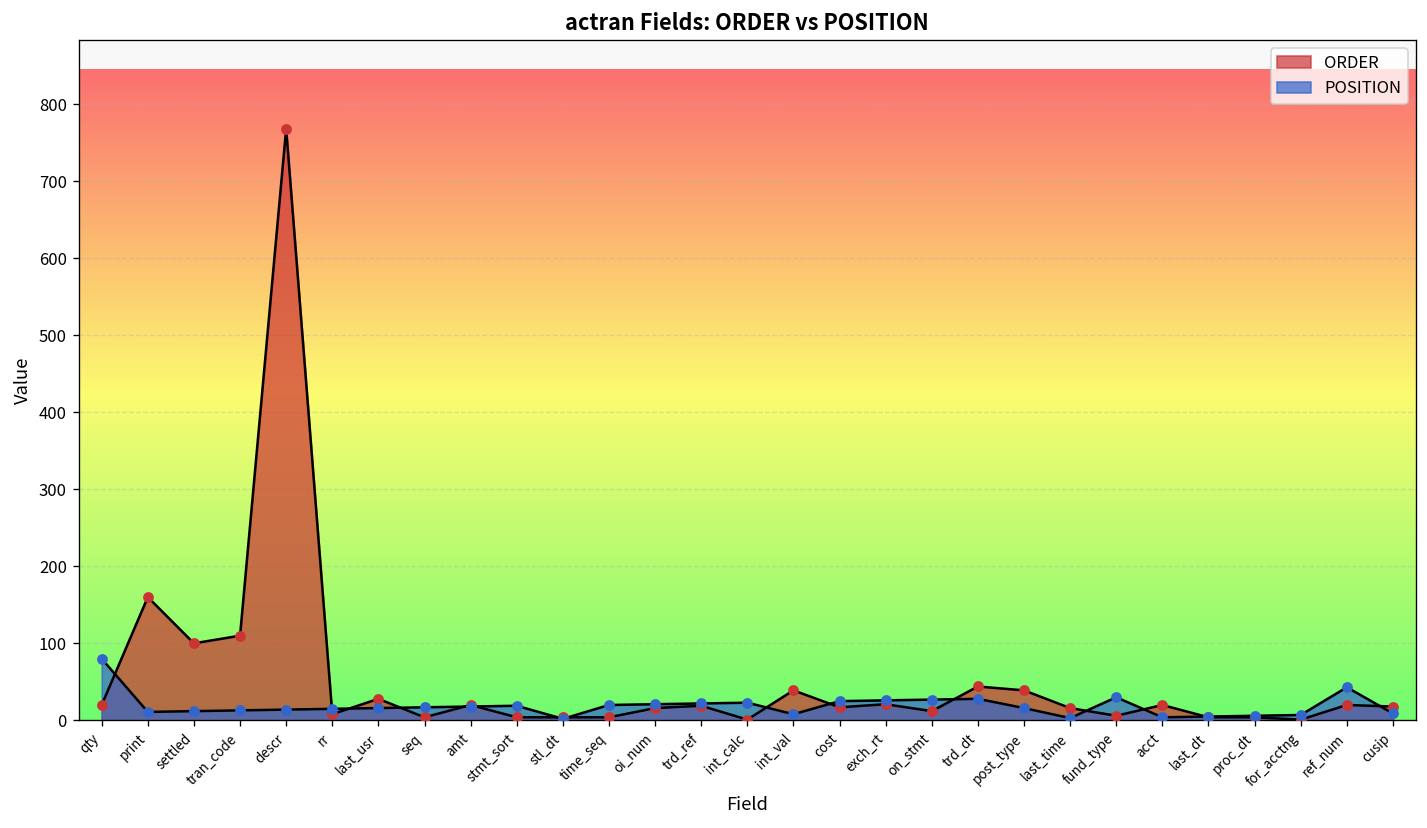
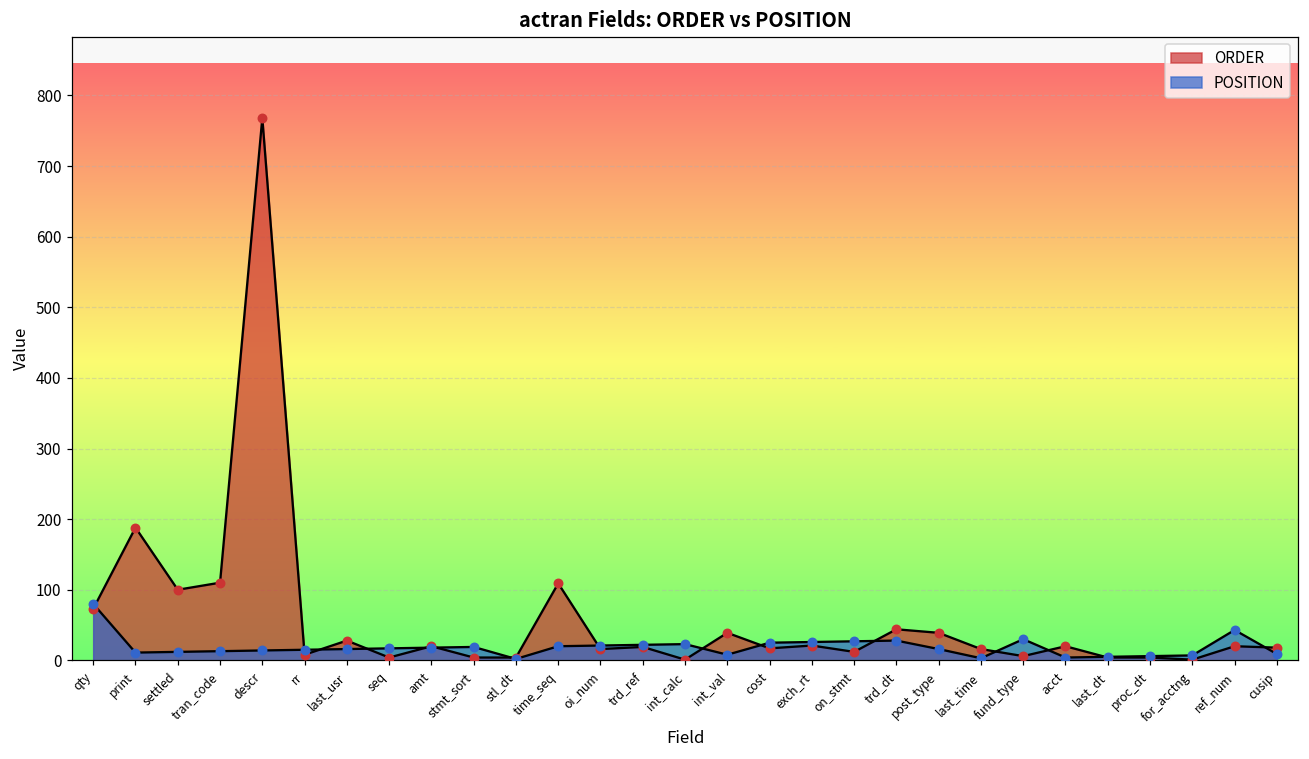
ORDER, qty: 20 -> 70
ORDER, print: 160 -> 190
ORDER, time_seq: 0 -> 110
